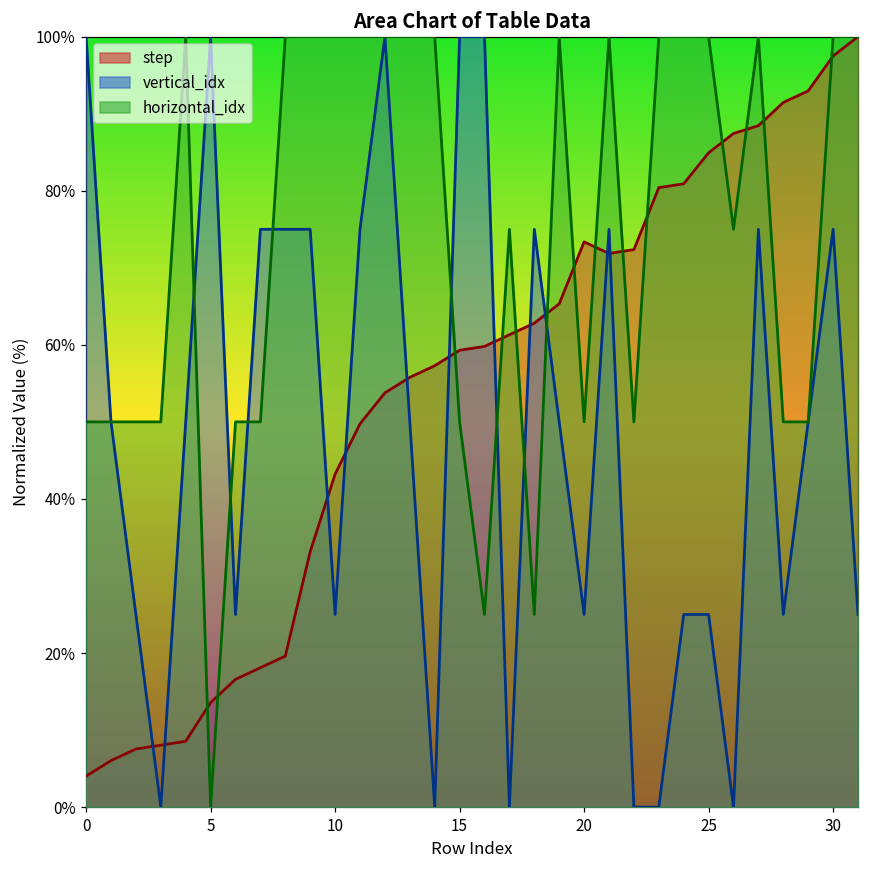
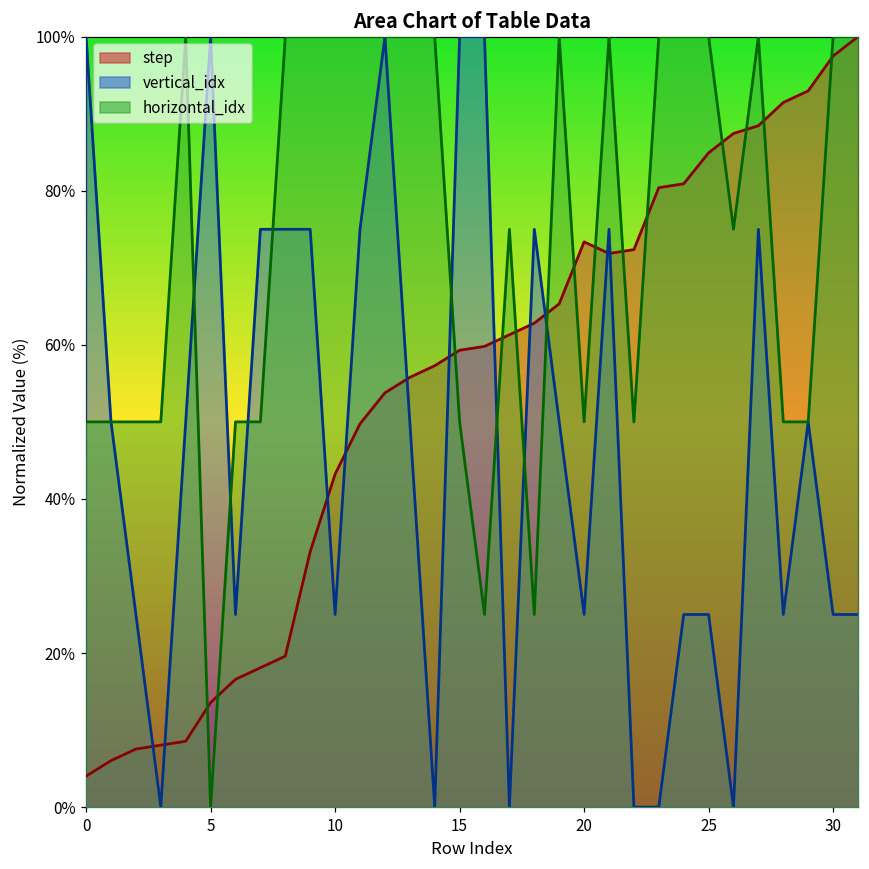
vertical_idx, 30: 75% -> 25%
